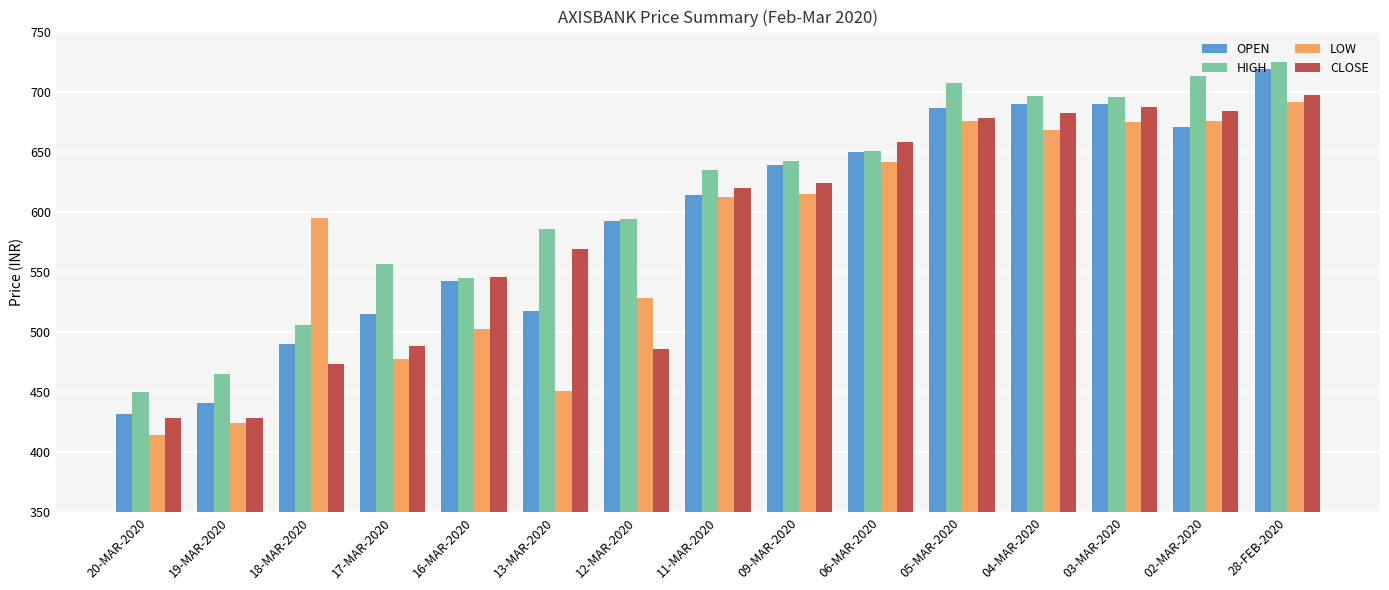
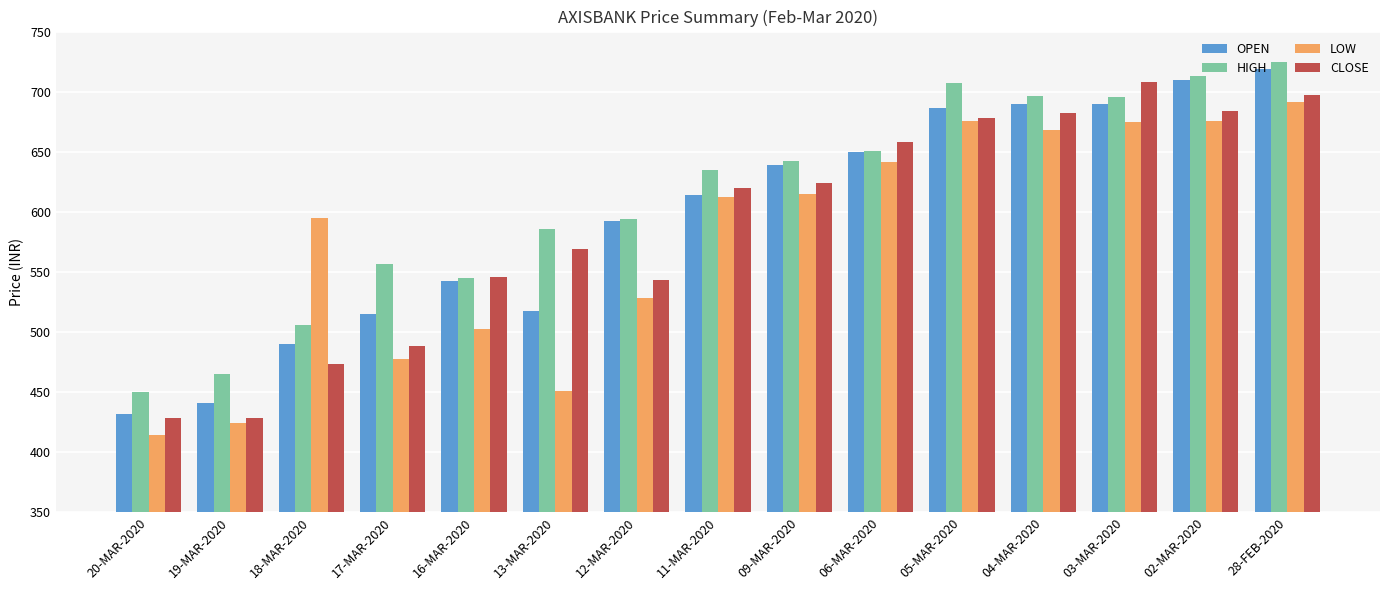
CLOSE, 12-MAR-2020: 486 -> 543
CLOSE, 03-MAR-2020: 687 -> 708
OPEN, 02-MAR-2020: 670 -> 709
